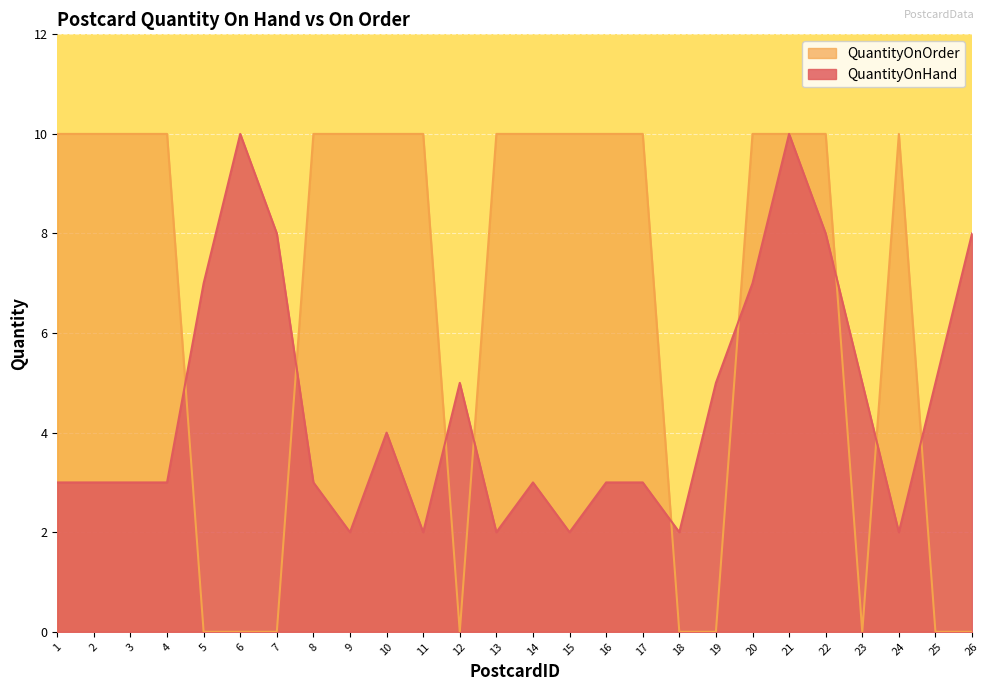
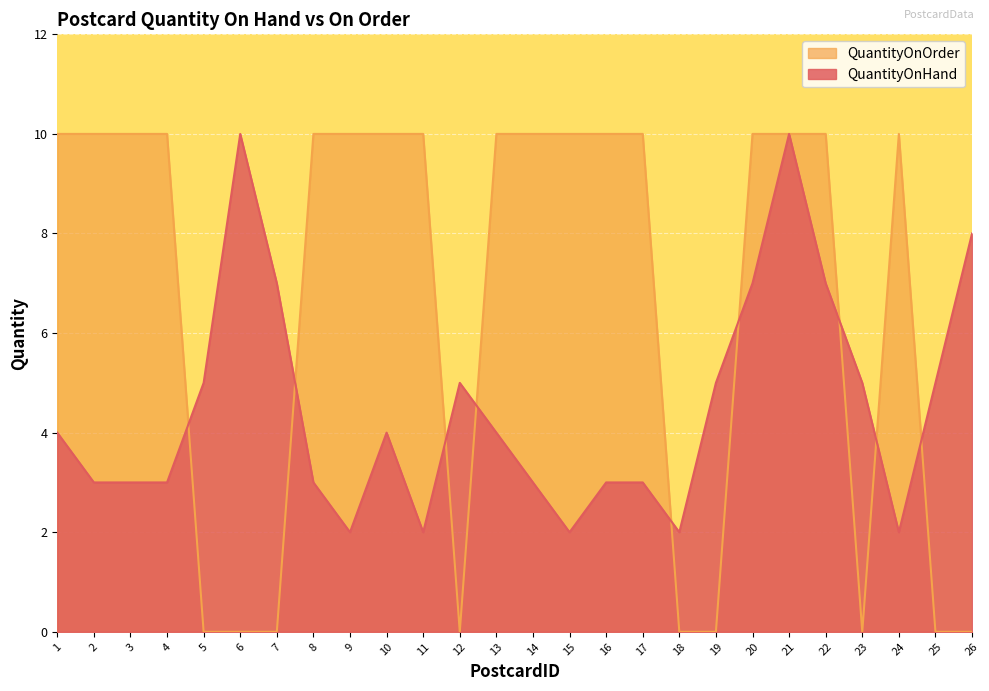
QuantityOnHand, 1: 3 -> 4
QuantityOnHand, 5: 7 -> 5
QuantityOnHand, 7: 8 -> 7
QuantityOnHand, 13: 2 -> 4
QuantityOnHand, 22: 8 -> 7
